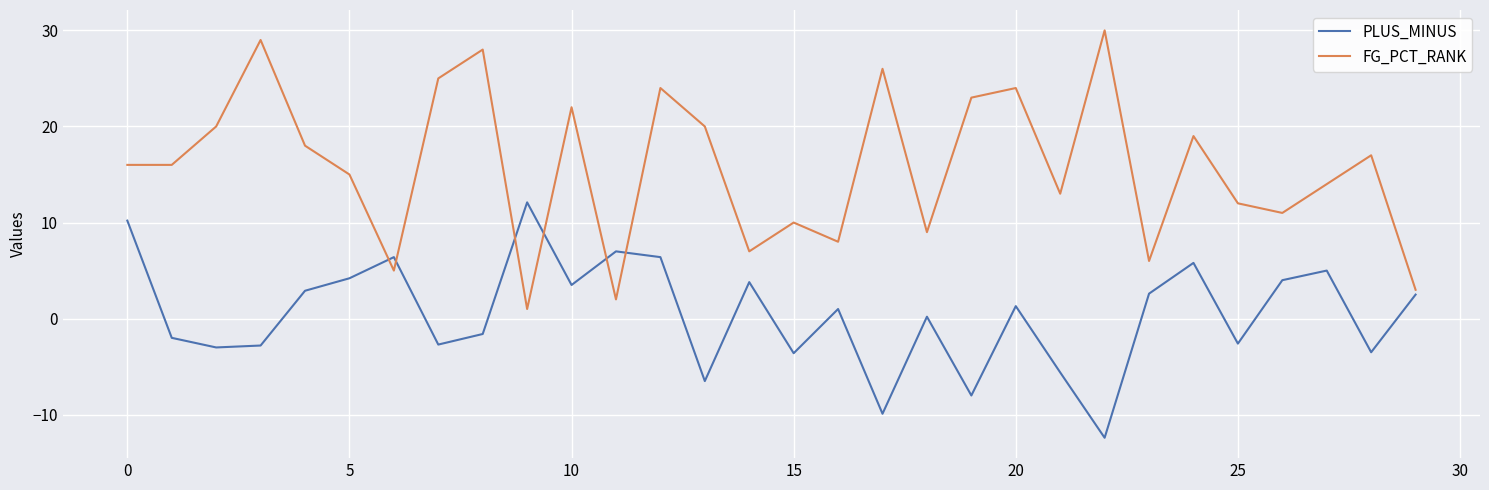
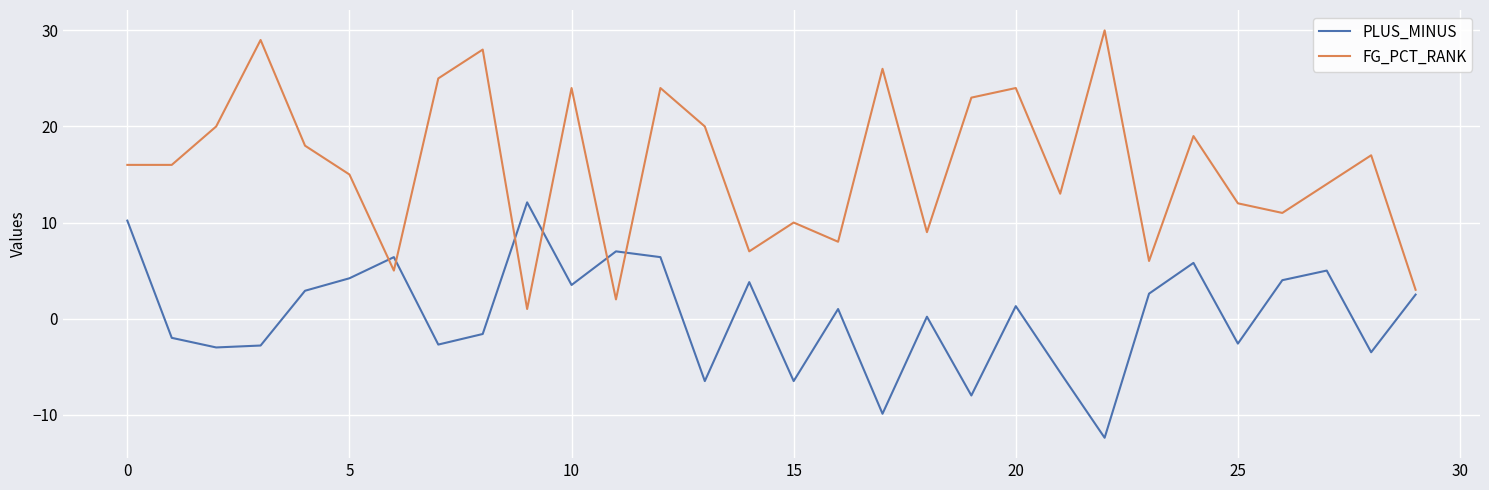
FG_PCT_RANK, 10: 22 -> 24
PLUS_MINUS, 15: -4 -> -7
